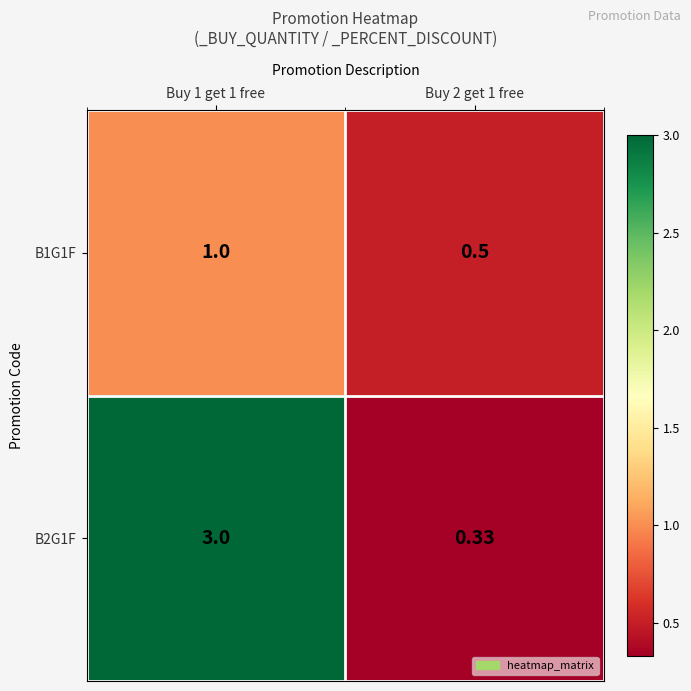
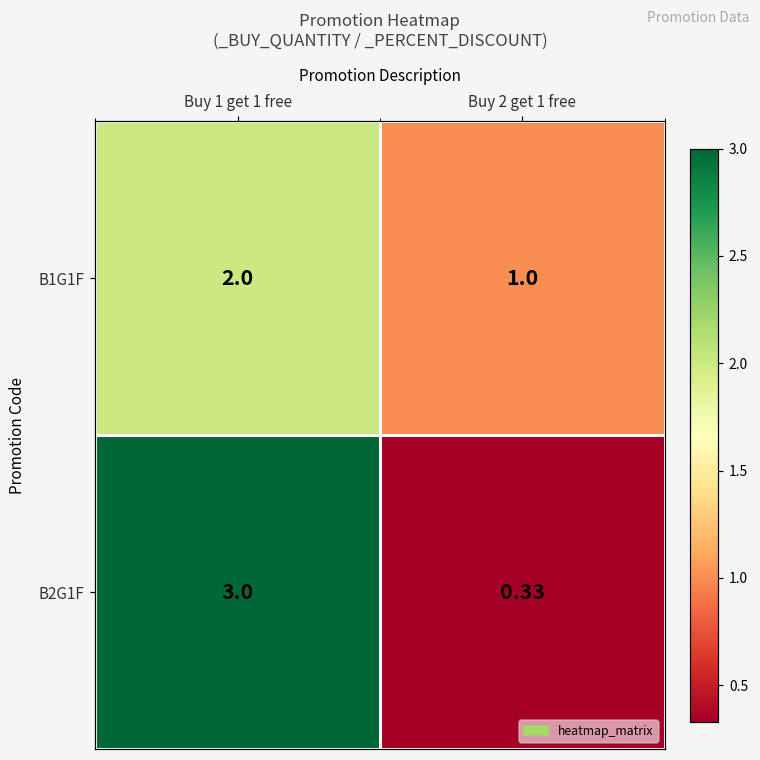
B1G1F, Buy 1 get 1 free: 1.0 -> 2.0
B1G1F, Buy 2 get 1 free: 0.5 -> 1.0
